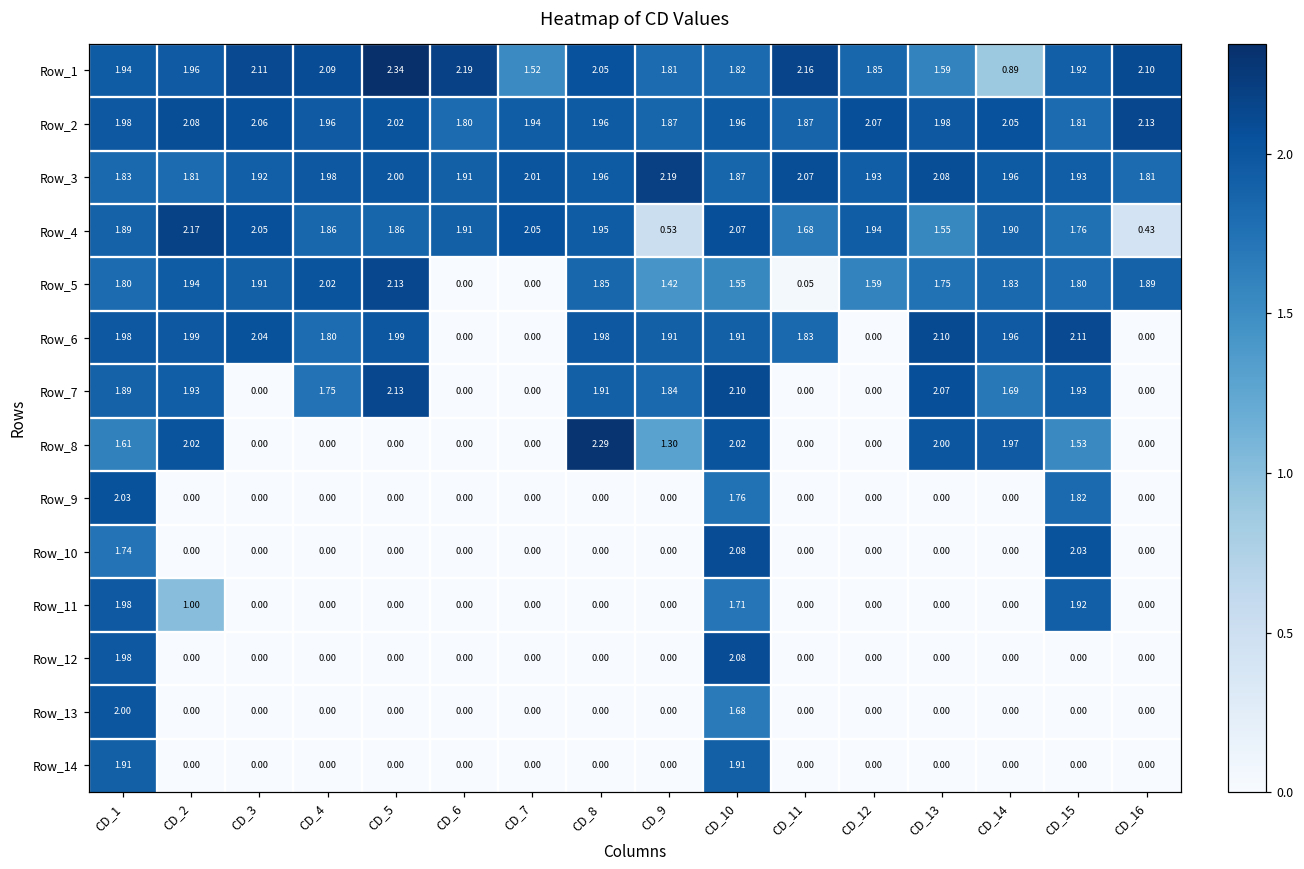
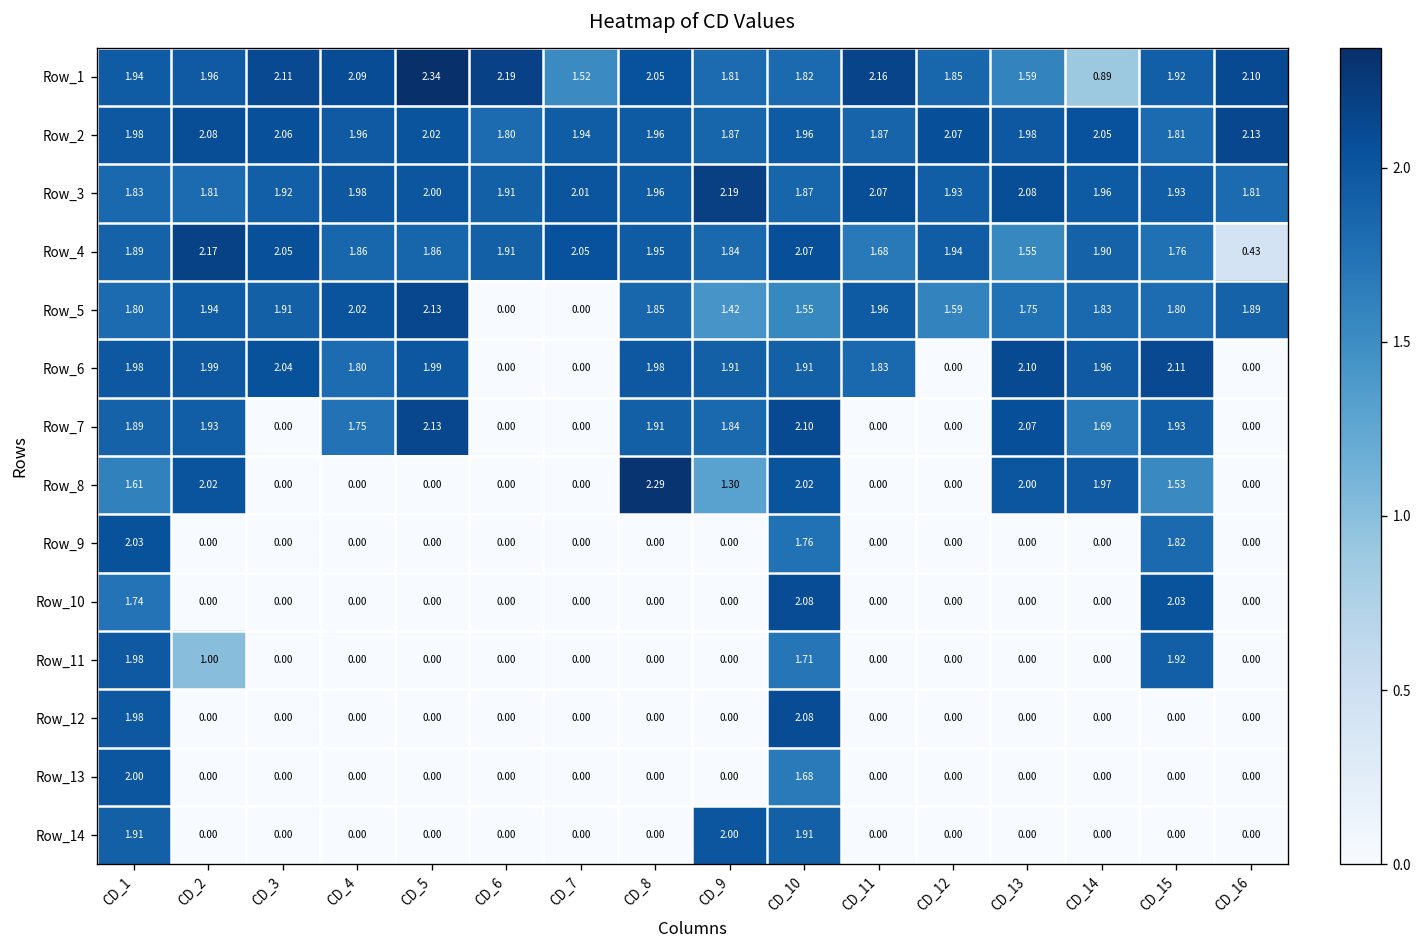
Row_4, CD_9: 0.53 -> 1.84
Row_5, CD_11: 0.05 -> 1.96
Row_14, CD_9: 0.00 -> 2.00
